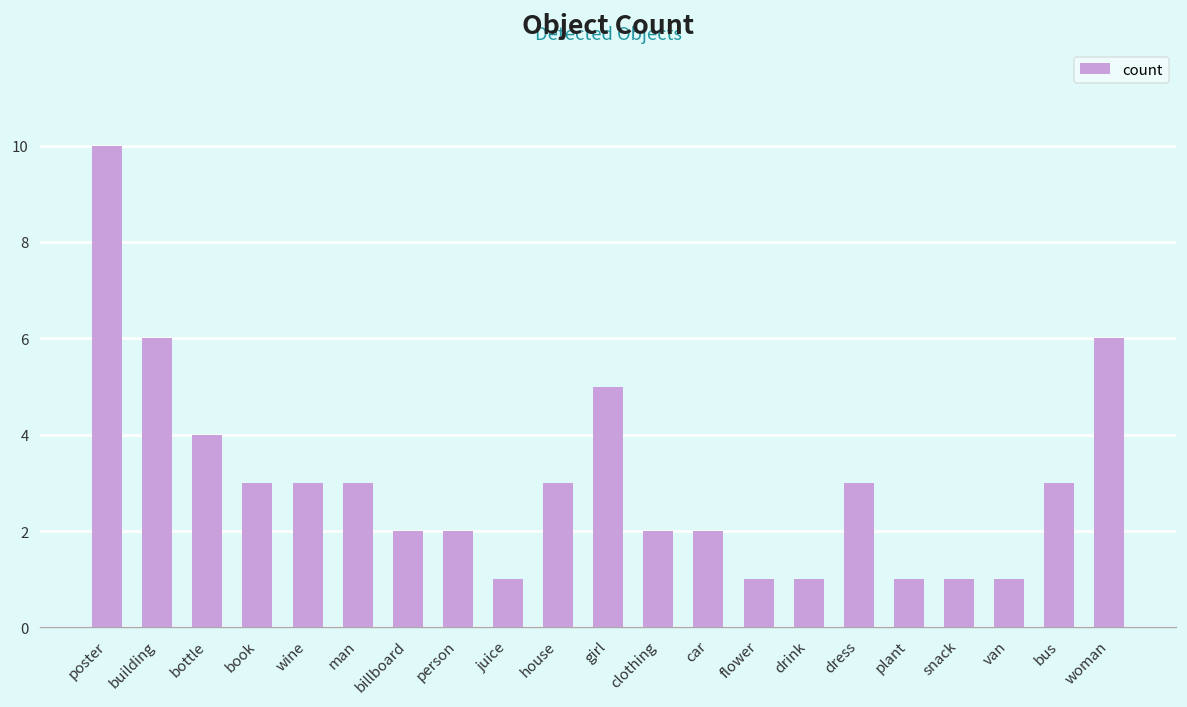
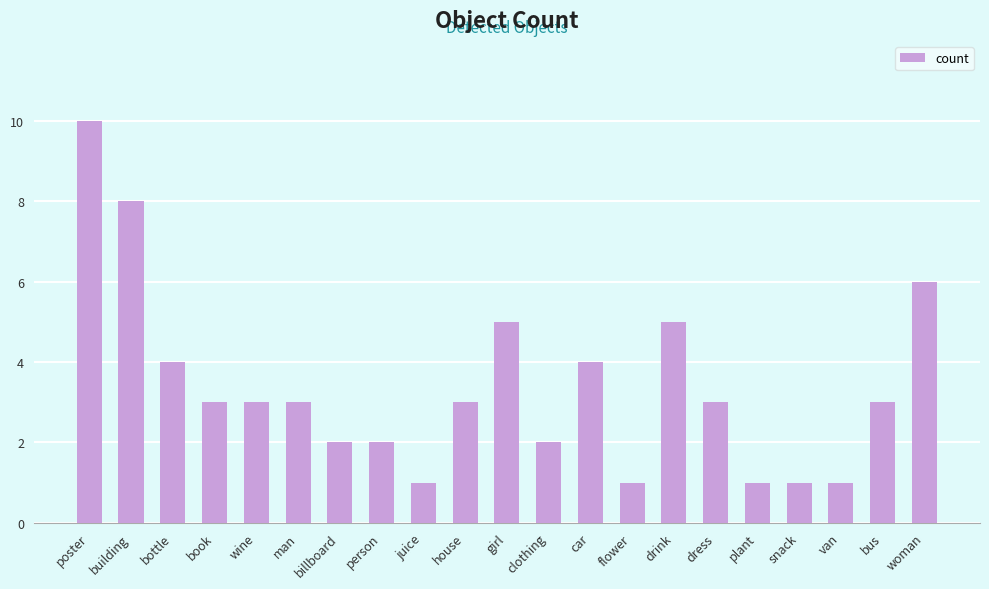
building: 6 -> 8
car: 2 -> 4
drink: 1 -> 5
